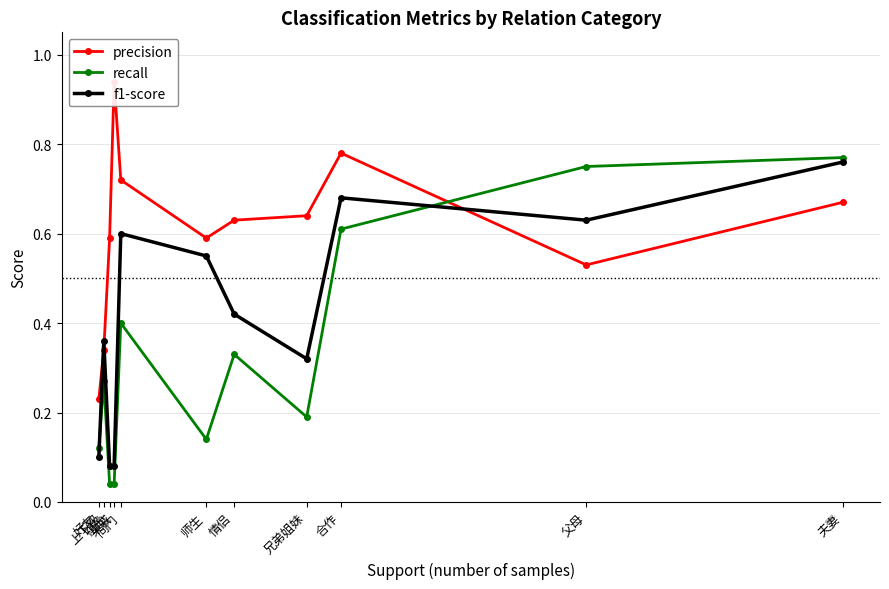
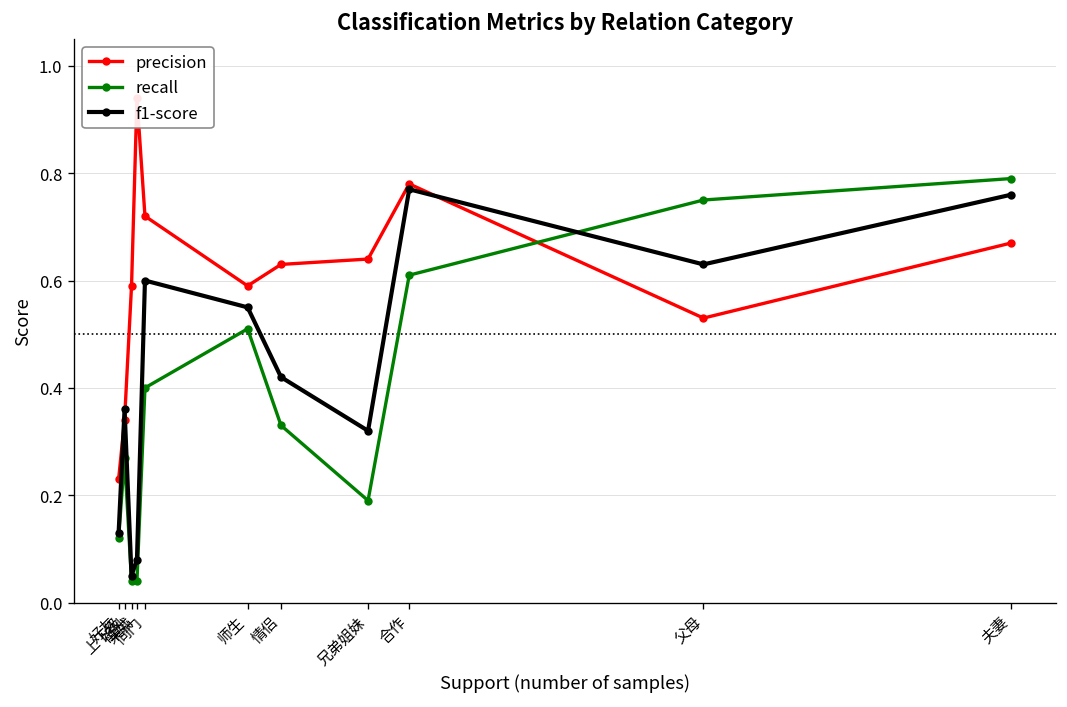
f1-score, 好友: 0.10 -> 0.13
f1-score, 祖孙: 0.08 -> 0.05
recall, 师生: 0.14 -> 0.51
f1-score, 合作: 0.68 -> 0.77
recall, 夫妻: 0.77 -> 0.79
